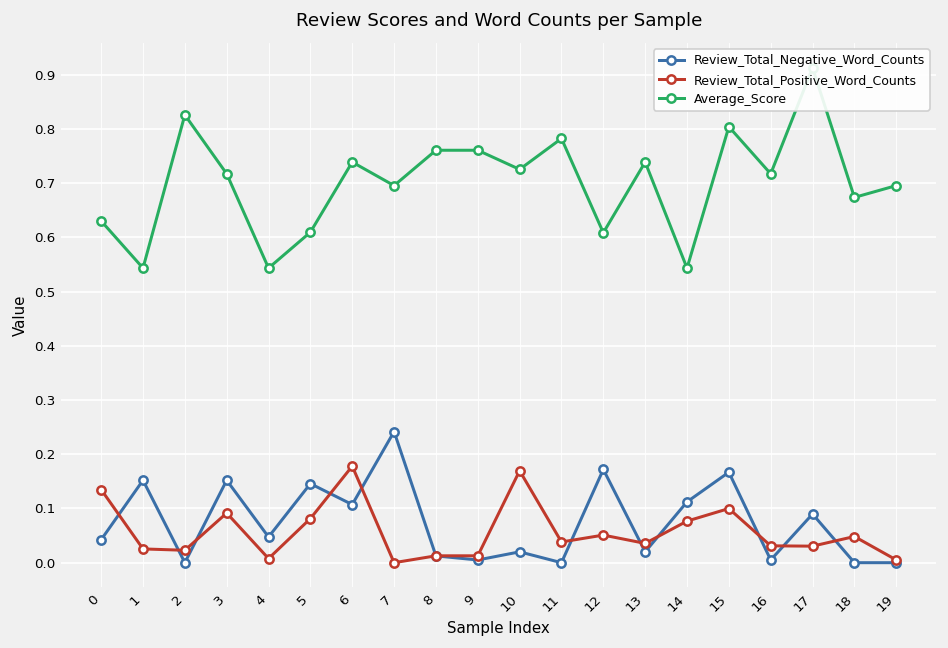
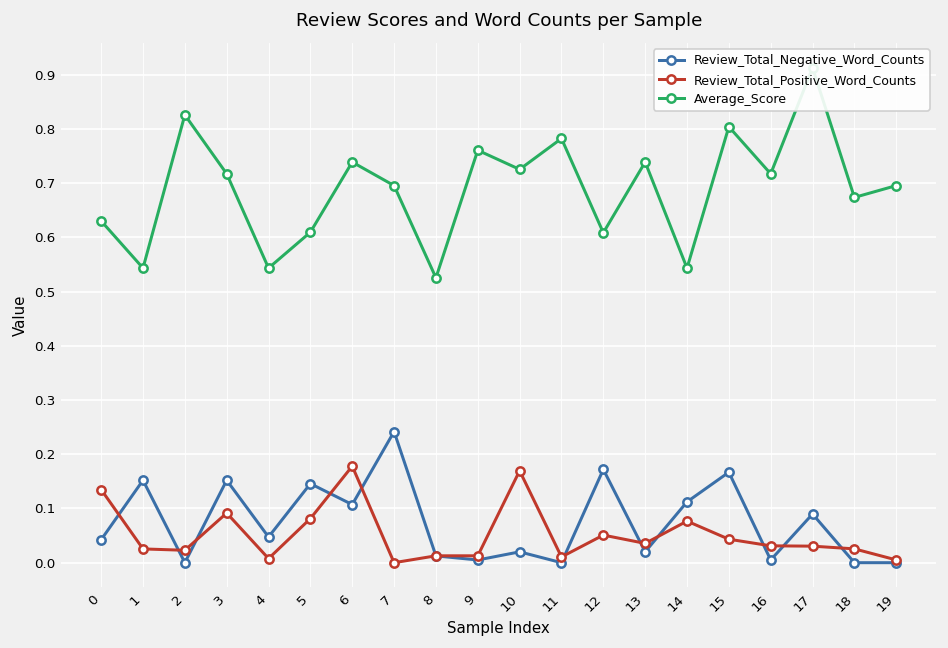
Average_Score, 8: 0.76 -> 0.53
Review_Total_Positive_Word_Counts, 11: 0.04 -> 0.01
Review_Total_Positive_Word_Counts, 15: 0.10 -> 0.04
Review_Total_Positive_Word_Counts, 18: 0.05 -> 0.03
